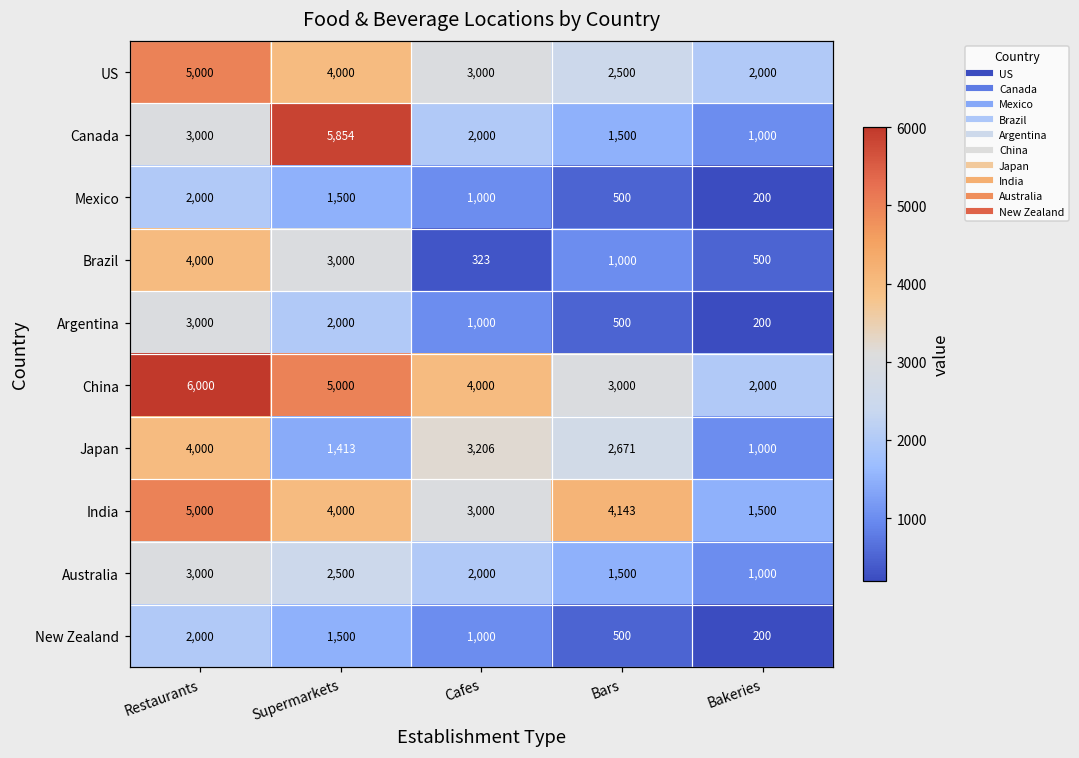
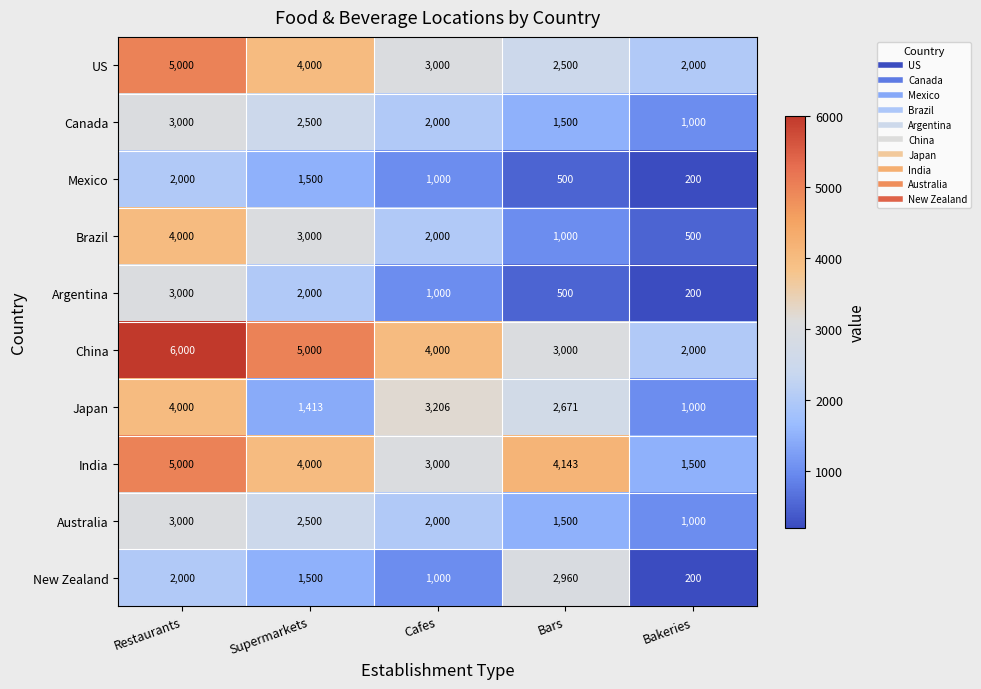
Canada, Supermarkets: 5,854 -> 2,500
Brazil, Cafes: 323 -> 2,000
New Zealand, Bars: 500 -> 2,960
